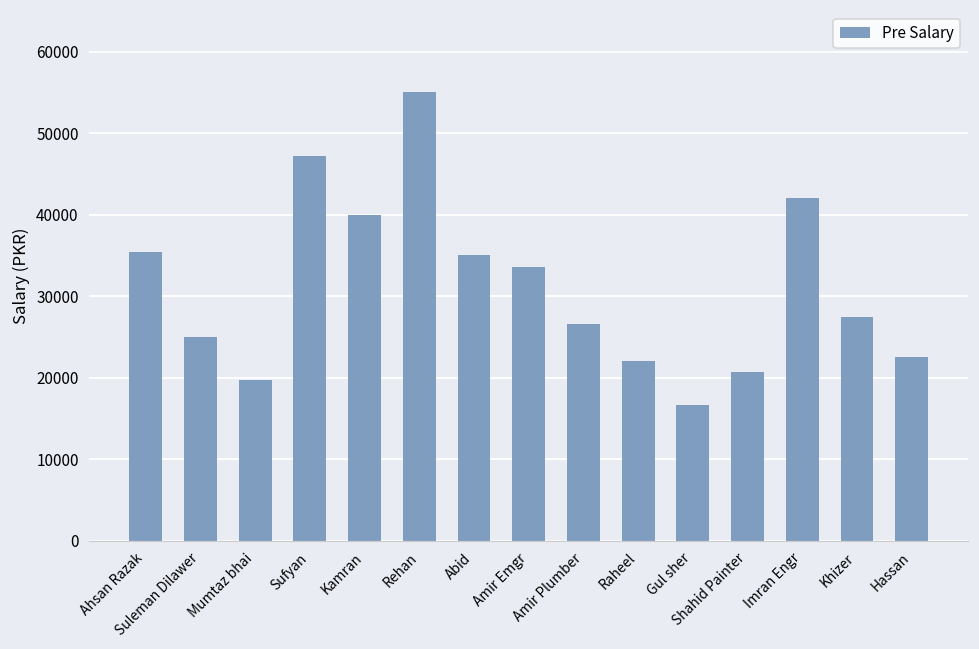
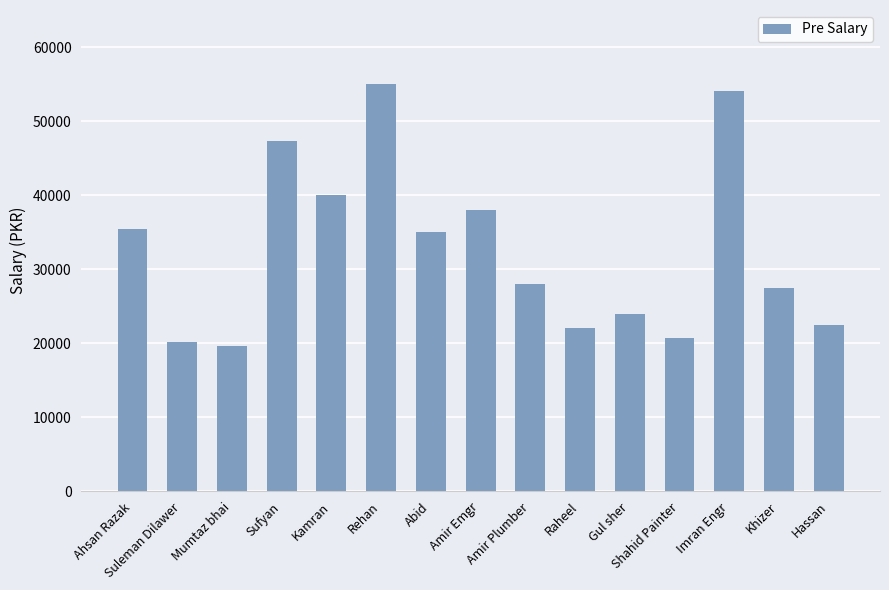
Suleman Dilawer: 25000 -> 20000
Amir Emgr: 34000 -> 38000
Amir Plumber: 27000 -> 28000
Gul sher: 17000 -> 24000
Imran Engr: 42000 -> 54000
